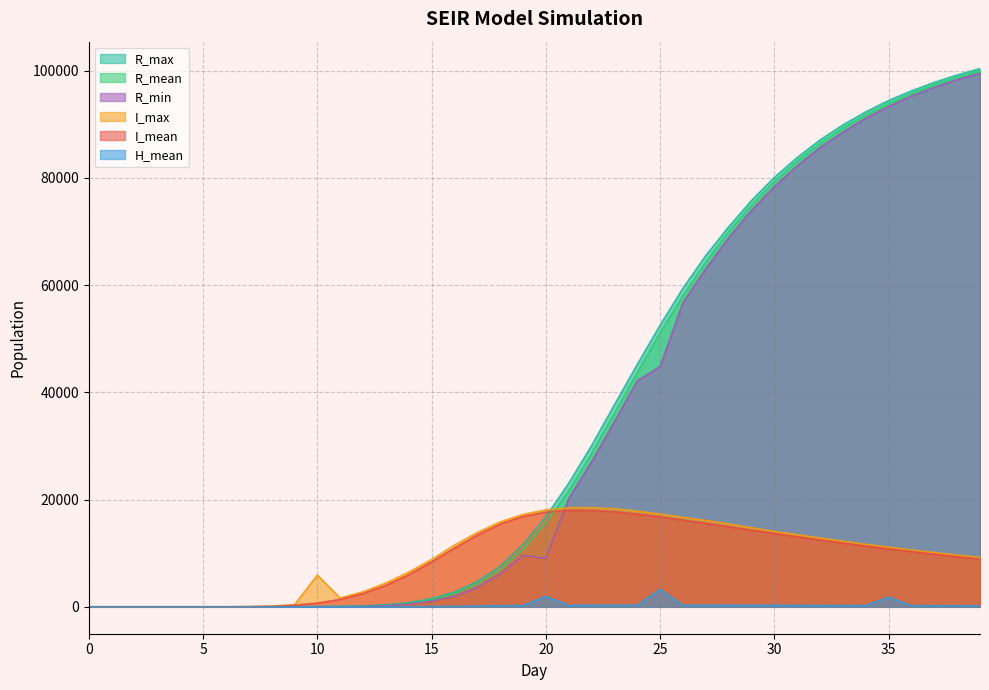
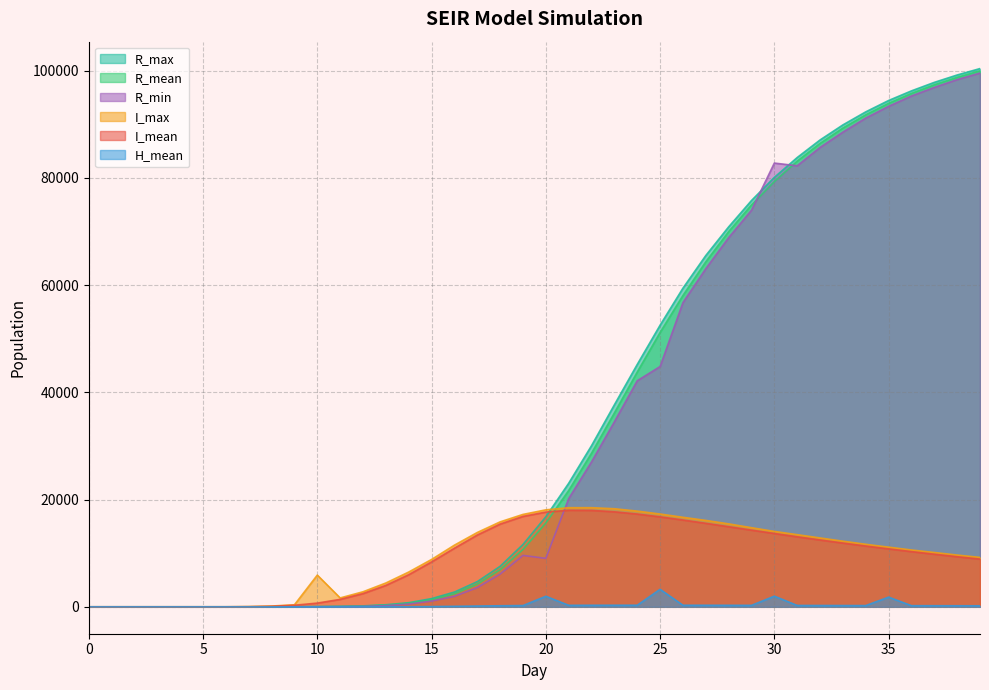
R_min, 30: 78000 -> 83000
H_mean, 30: 0 -> 2000
